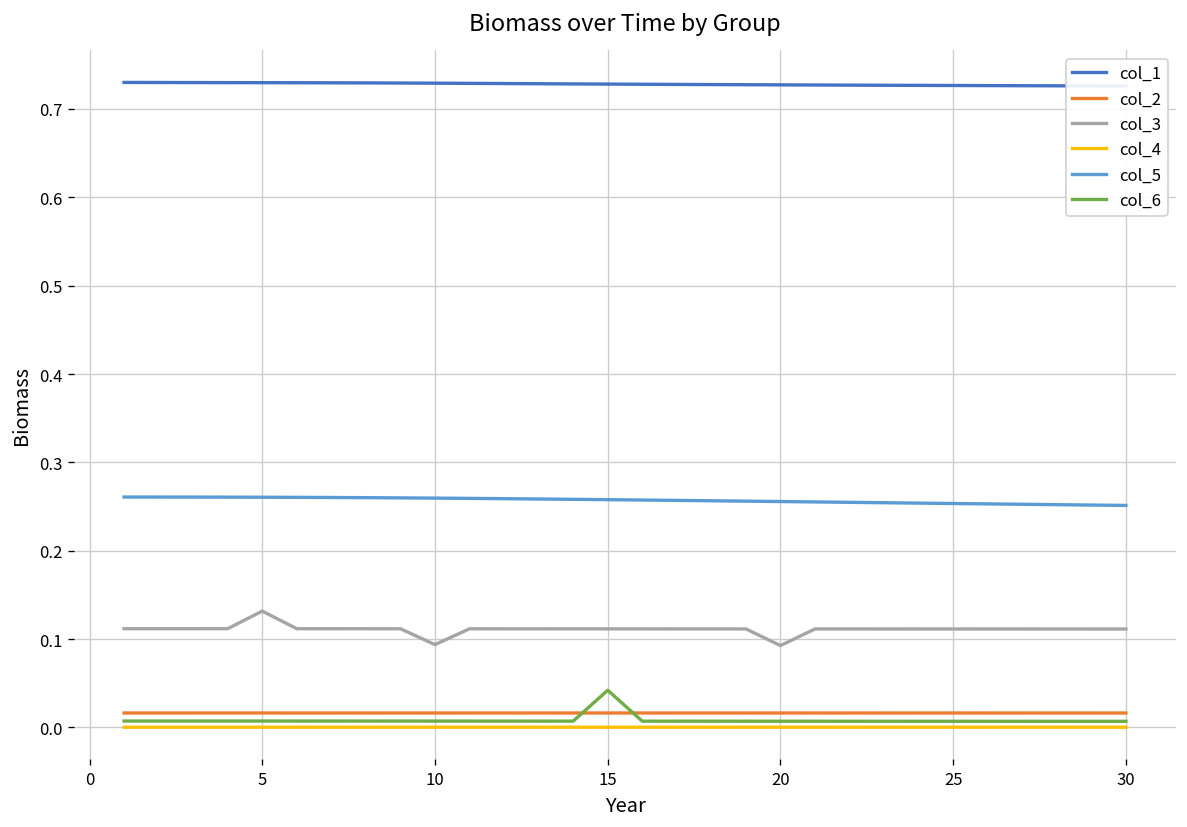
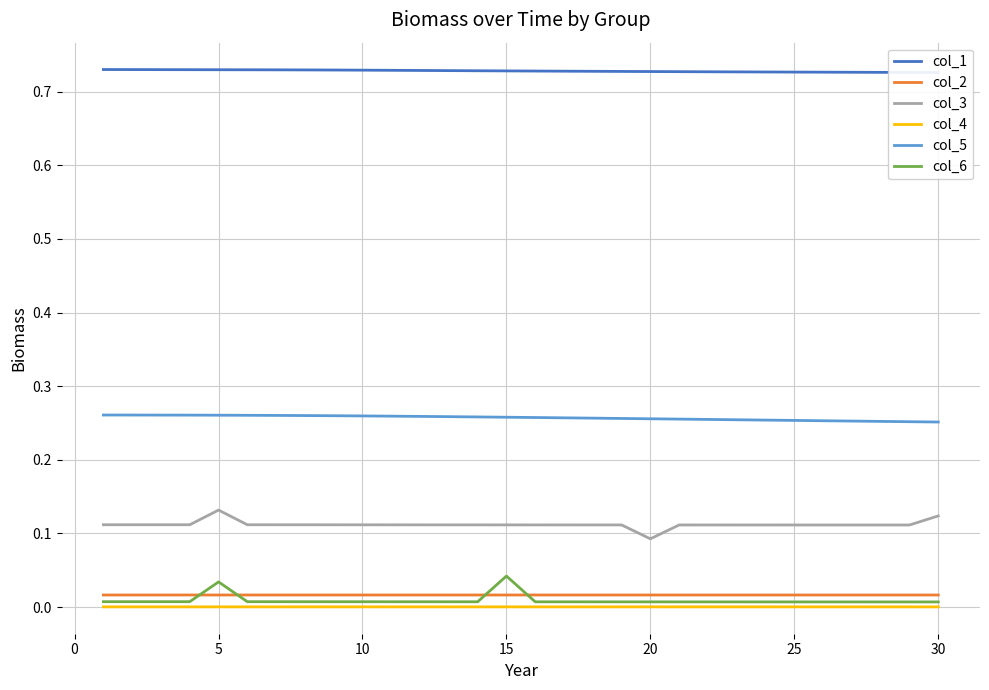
col_6, 5: 0.01 -> 0.03
col_3, 10: 0.09 -> 0.11
col_3, 30: 0.11 -> 0.12
